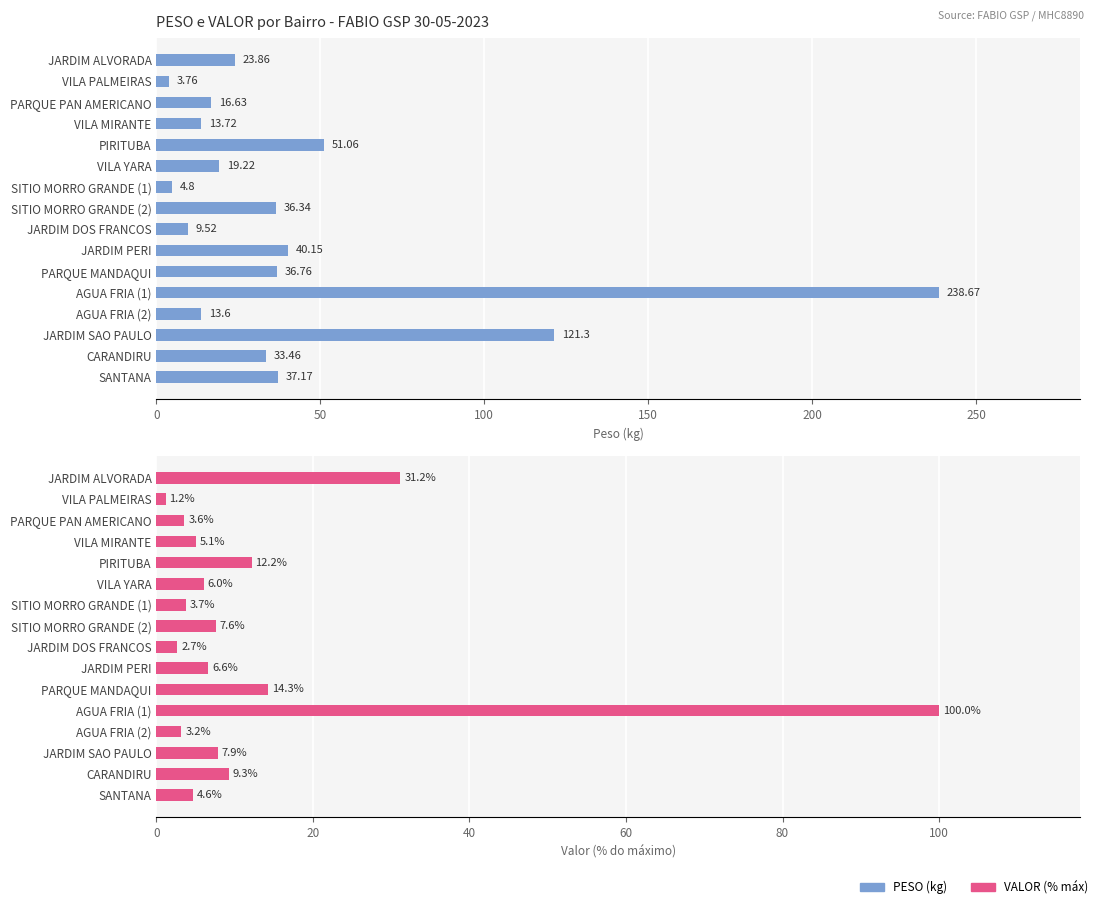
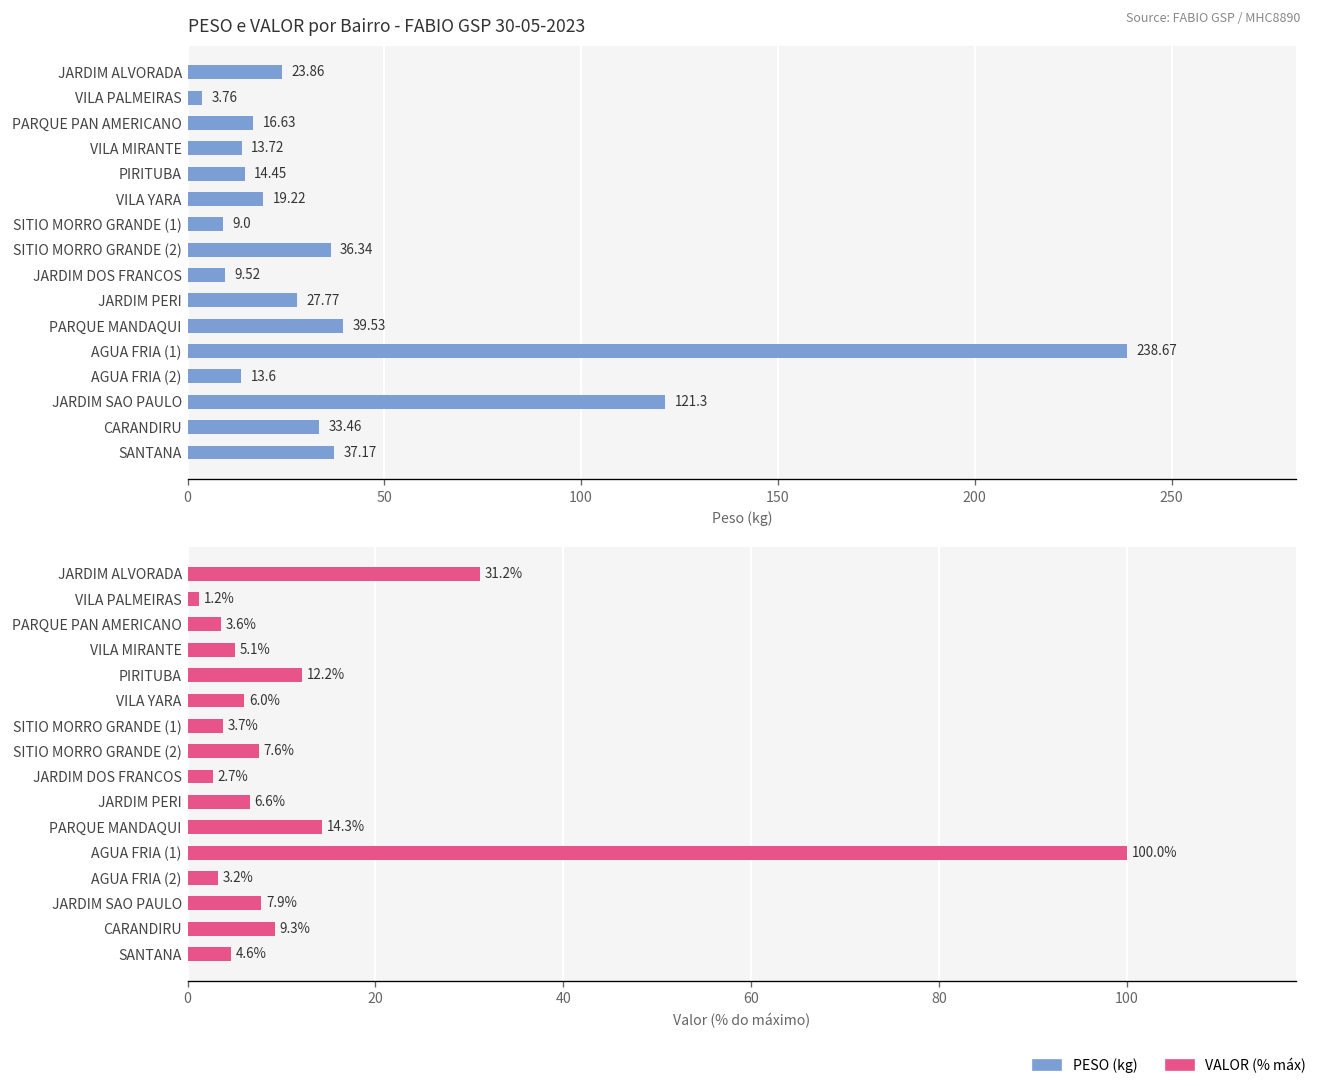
PESO e VALOR por Bairro - FABIO GSP 30-05-2023, PIRITUBA: 51.06 -> 14.45
PESO e VALOR por Bairro - FABIO GSP 30-05-2023, SITIO MORRO GRANDE (1): 4.8 -> 9.0
PESO e VALOR por Bairro - FABIO GSP 30-05-2023, JARDIM PERI: 40.15 -> 27.77
PESO e VALOR por Bairro - FABIO GSP 30-05-2023, PARQUE MANDAQUI: 36.76 -> 39.53
